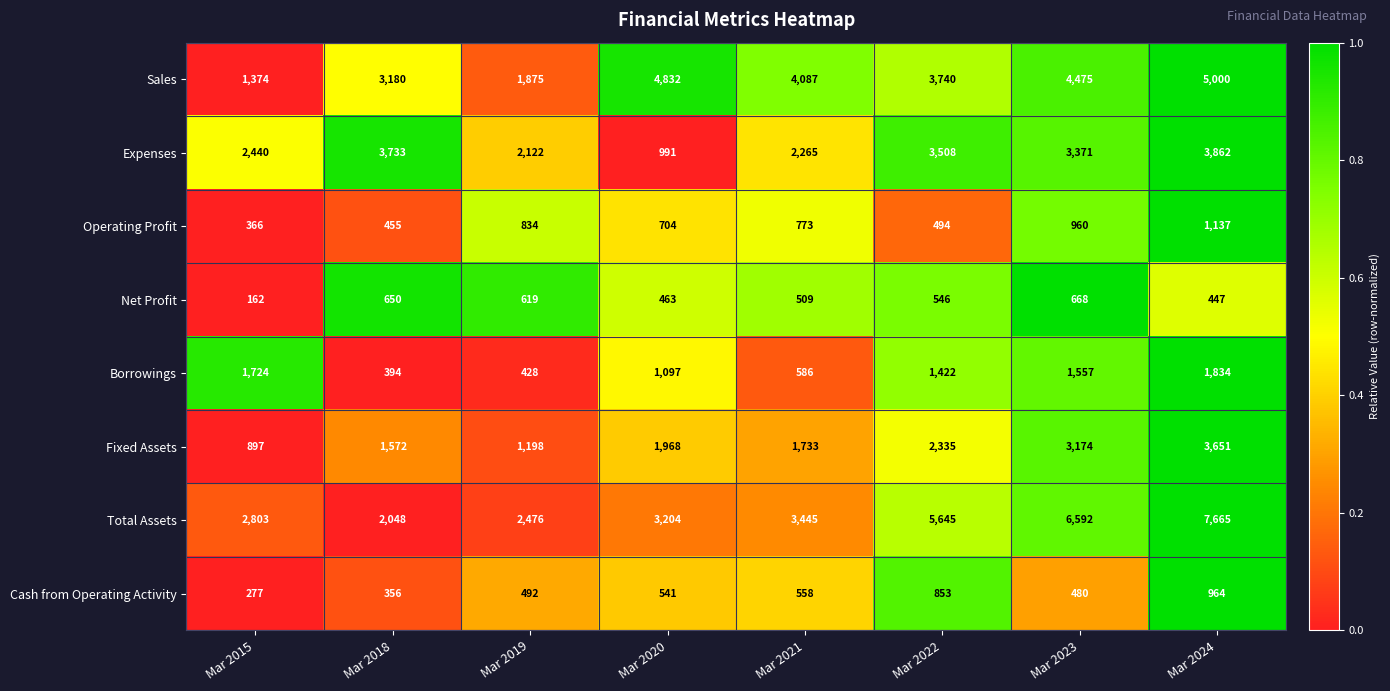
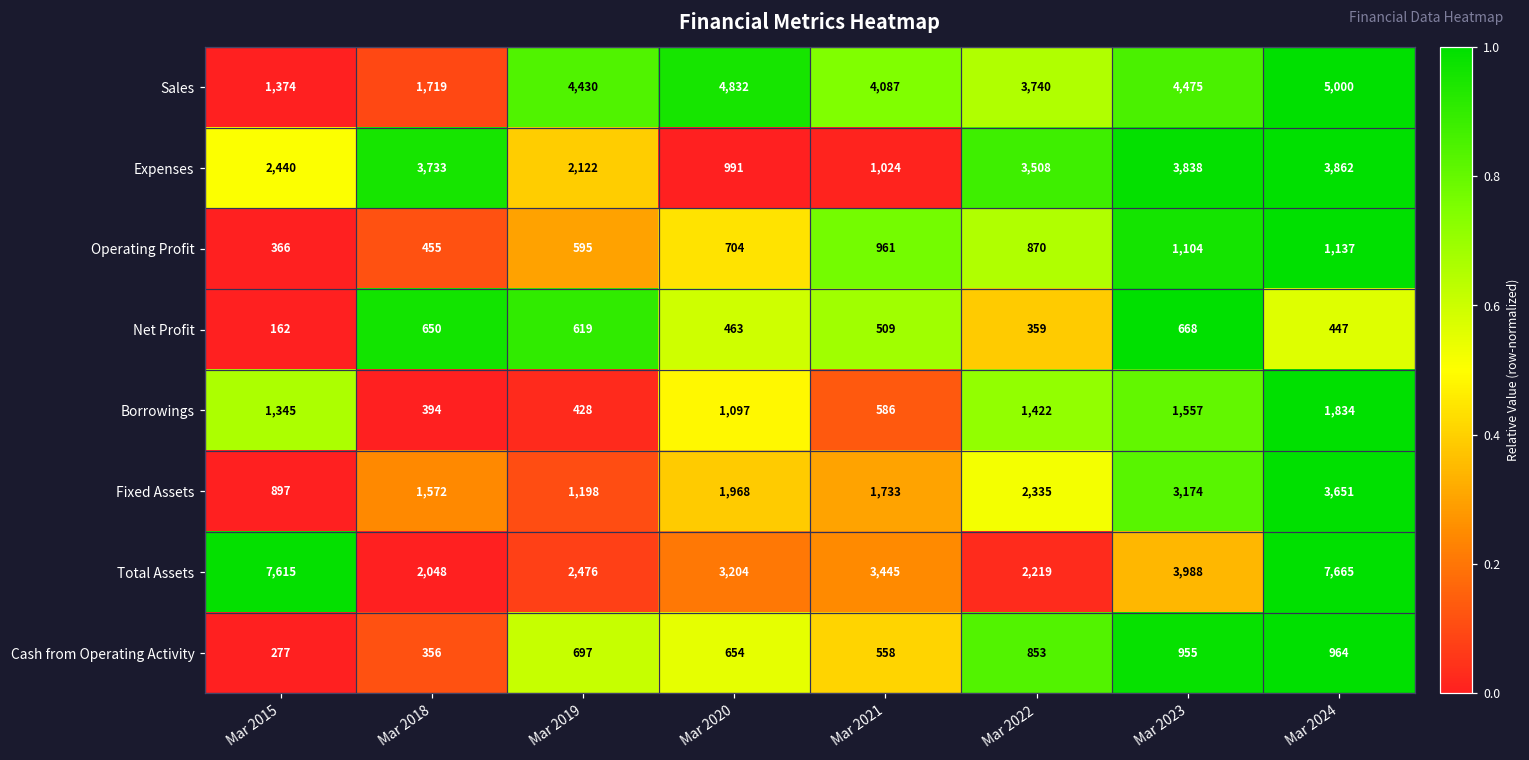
Sales, Mar 2018: 3,180 -> 1,719
Sales, Mar 2019: 1,875 -> 4,430
Expenses, Mar 2021: 2,265 -> 1,024
Expenses, Mar 2023: 3,371 -> 3,838
Operating Profit, Mar 2019: 834 -> 595
Operating Profit, Mar 2021: 773 -> 961
Operating Profit, Mar 2022: 494 -> 870
Operating Profit, Mar 2023: 960 -> 1,104
Net Profit, Mar 2022: 546 -> 359
Borrowings, Mar 2015: 1,724 -> 1,345
Total Assets, Mar 2015: 2,803 -> 7,615
Total Assets, Mar 2022: 5,645 -> 2,219
Total Assets, Mar 2023: 6,592 -> 3,988
Cash from Operating Activity, Mar 2019: 492 -> 697
Cash from Operating Activity, Mar 2020: 541 -> 654
Cash from Operating Activity, Mar 2023: 480 -> 955
